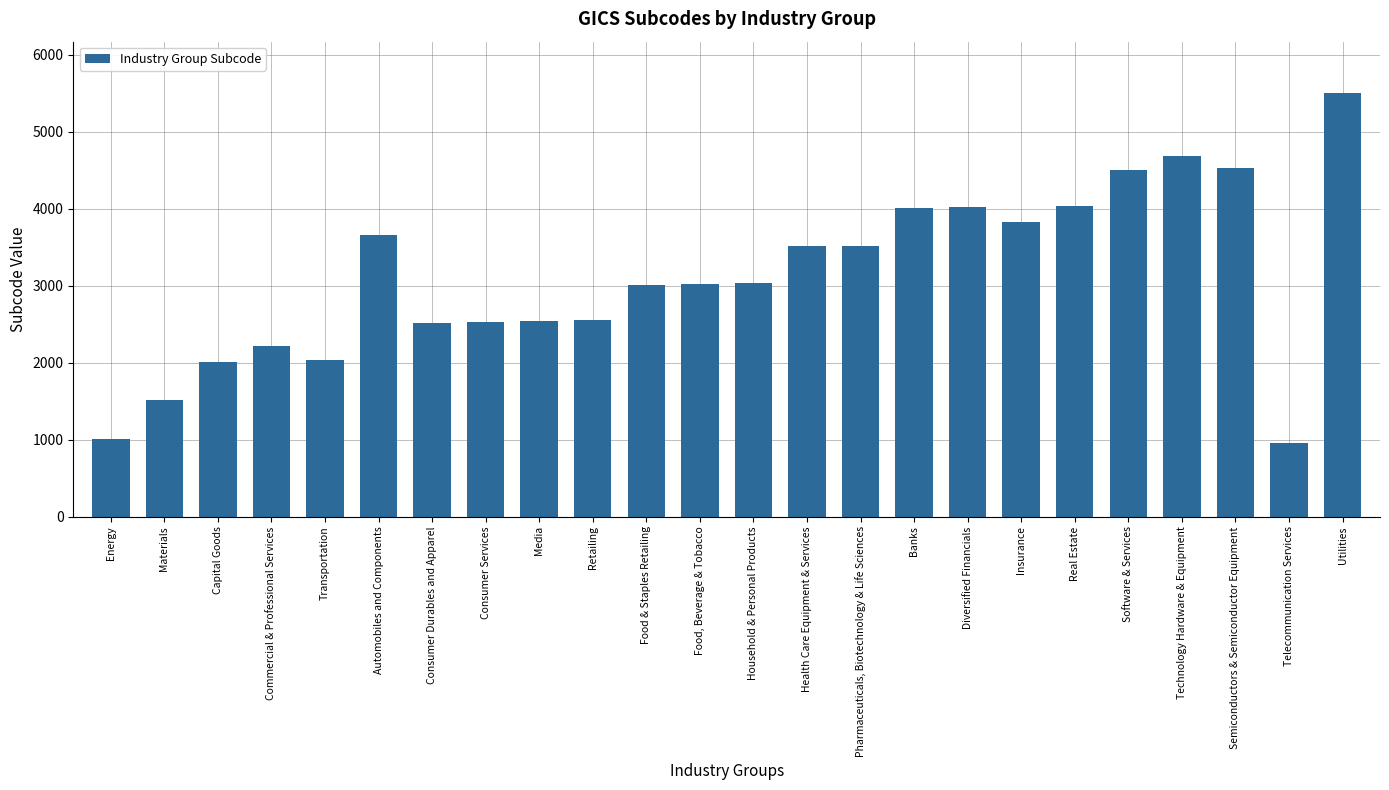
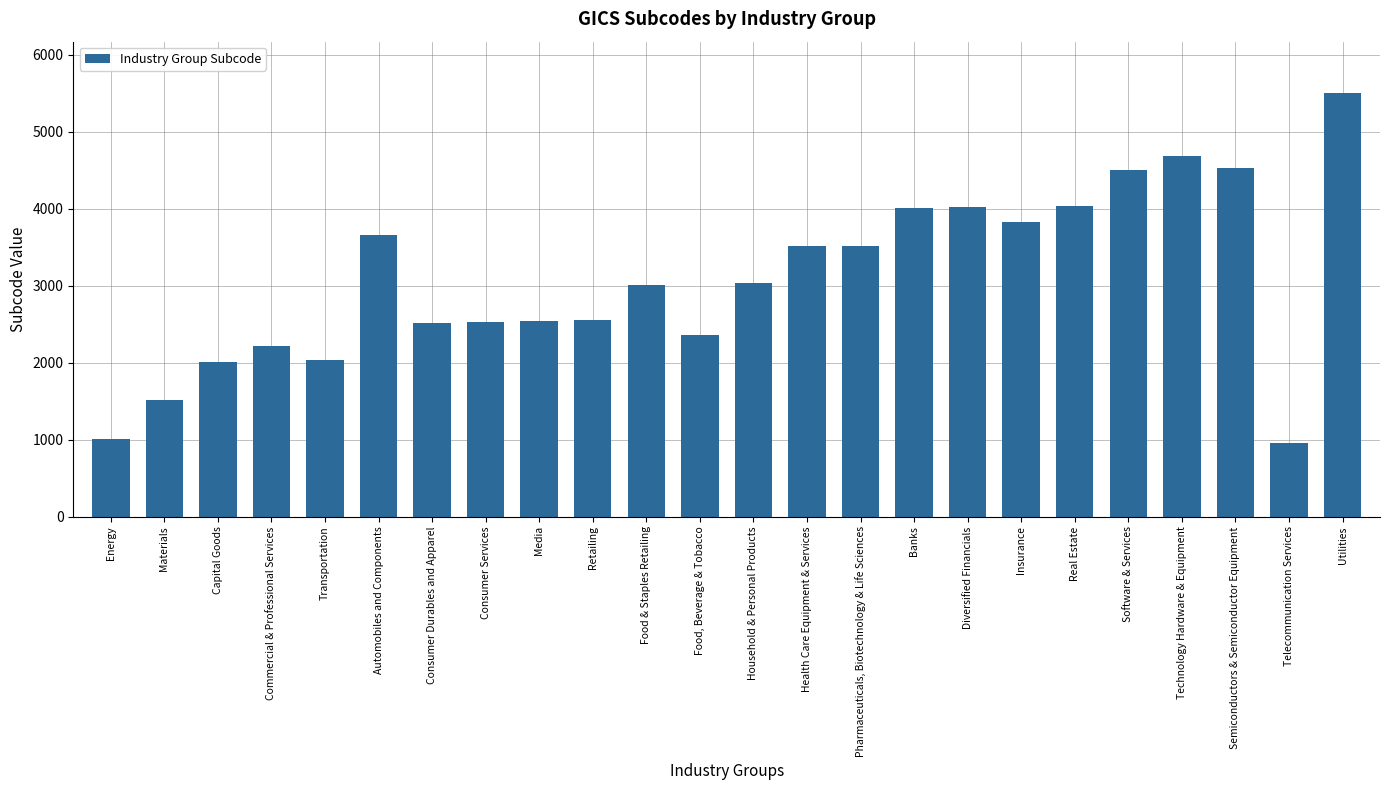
Food, Beverage & Tobacco: 3000 -> 2400
